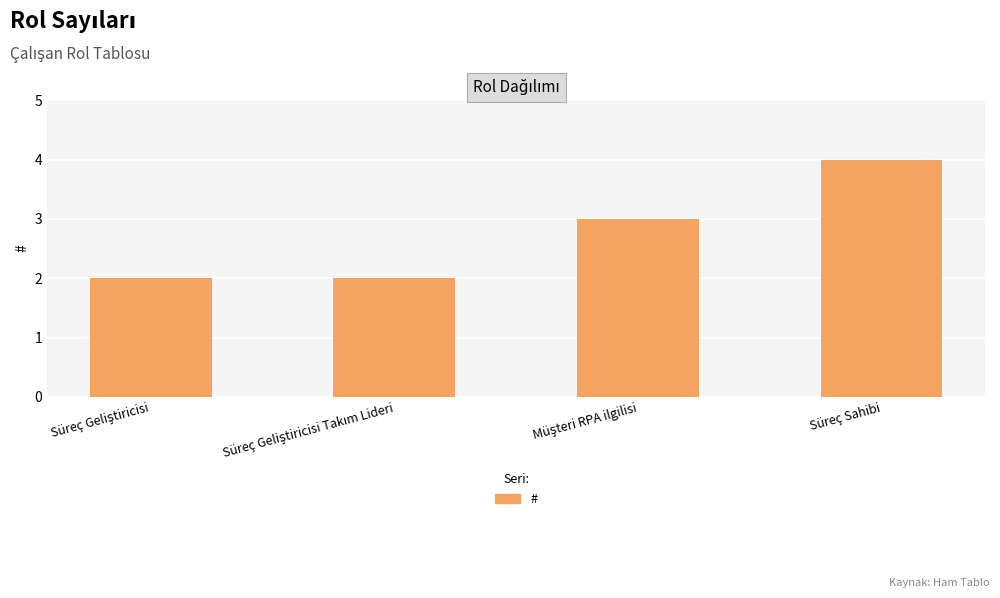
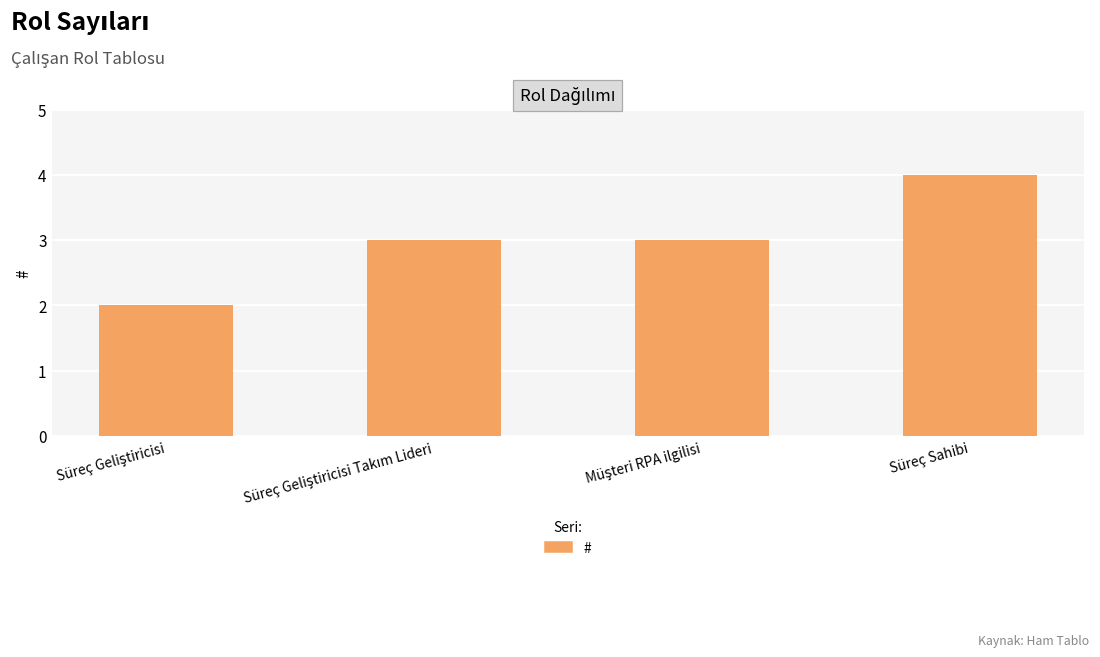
Süreç Geliştiricisi Takım Lideri: 2 -> 3
